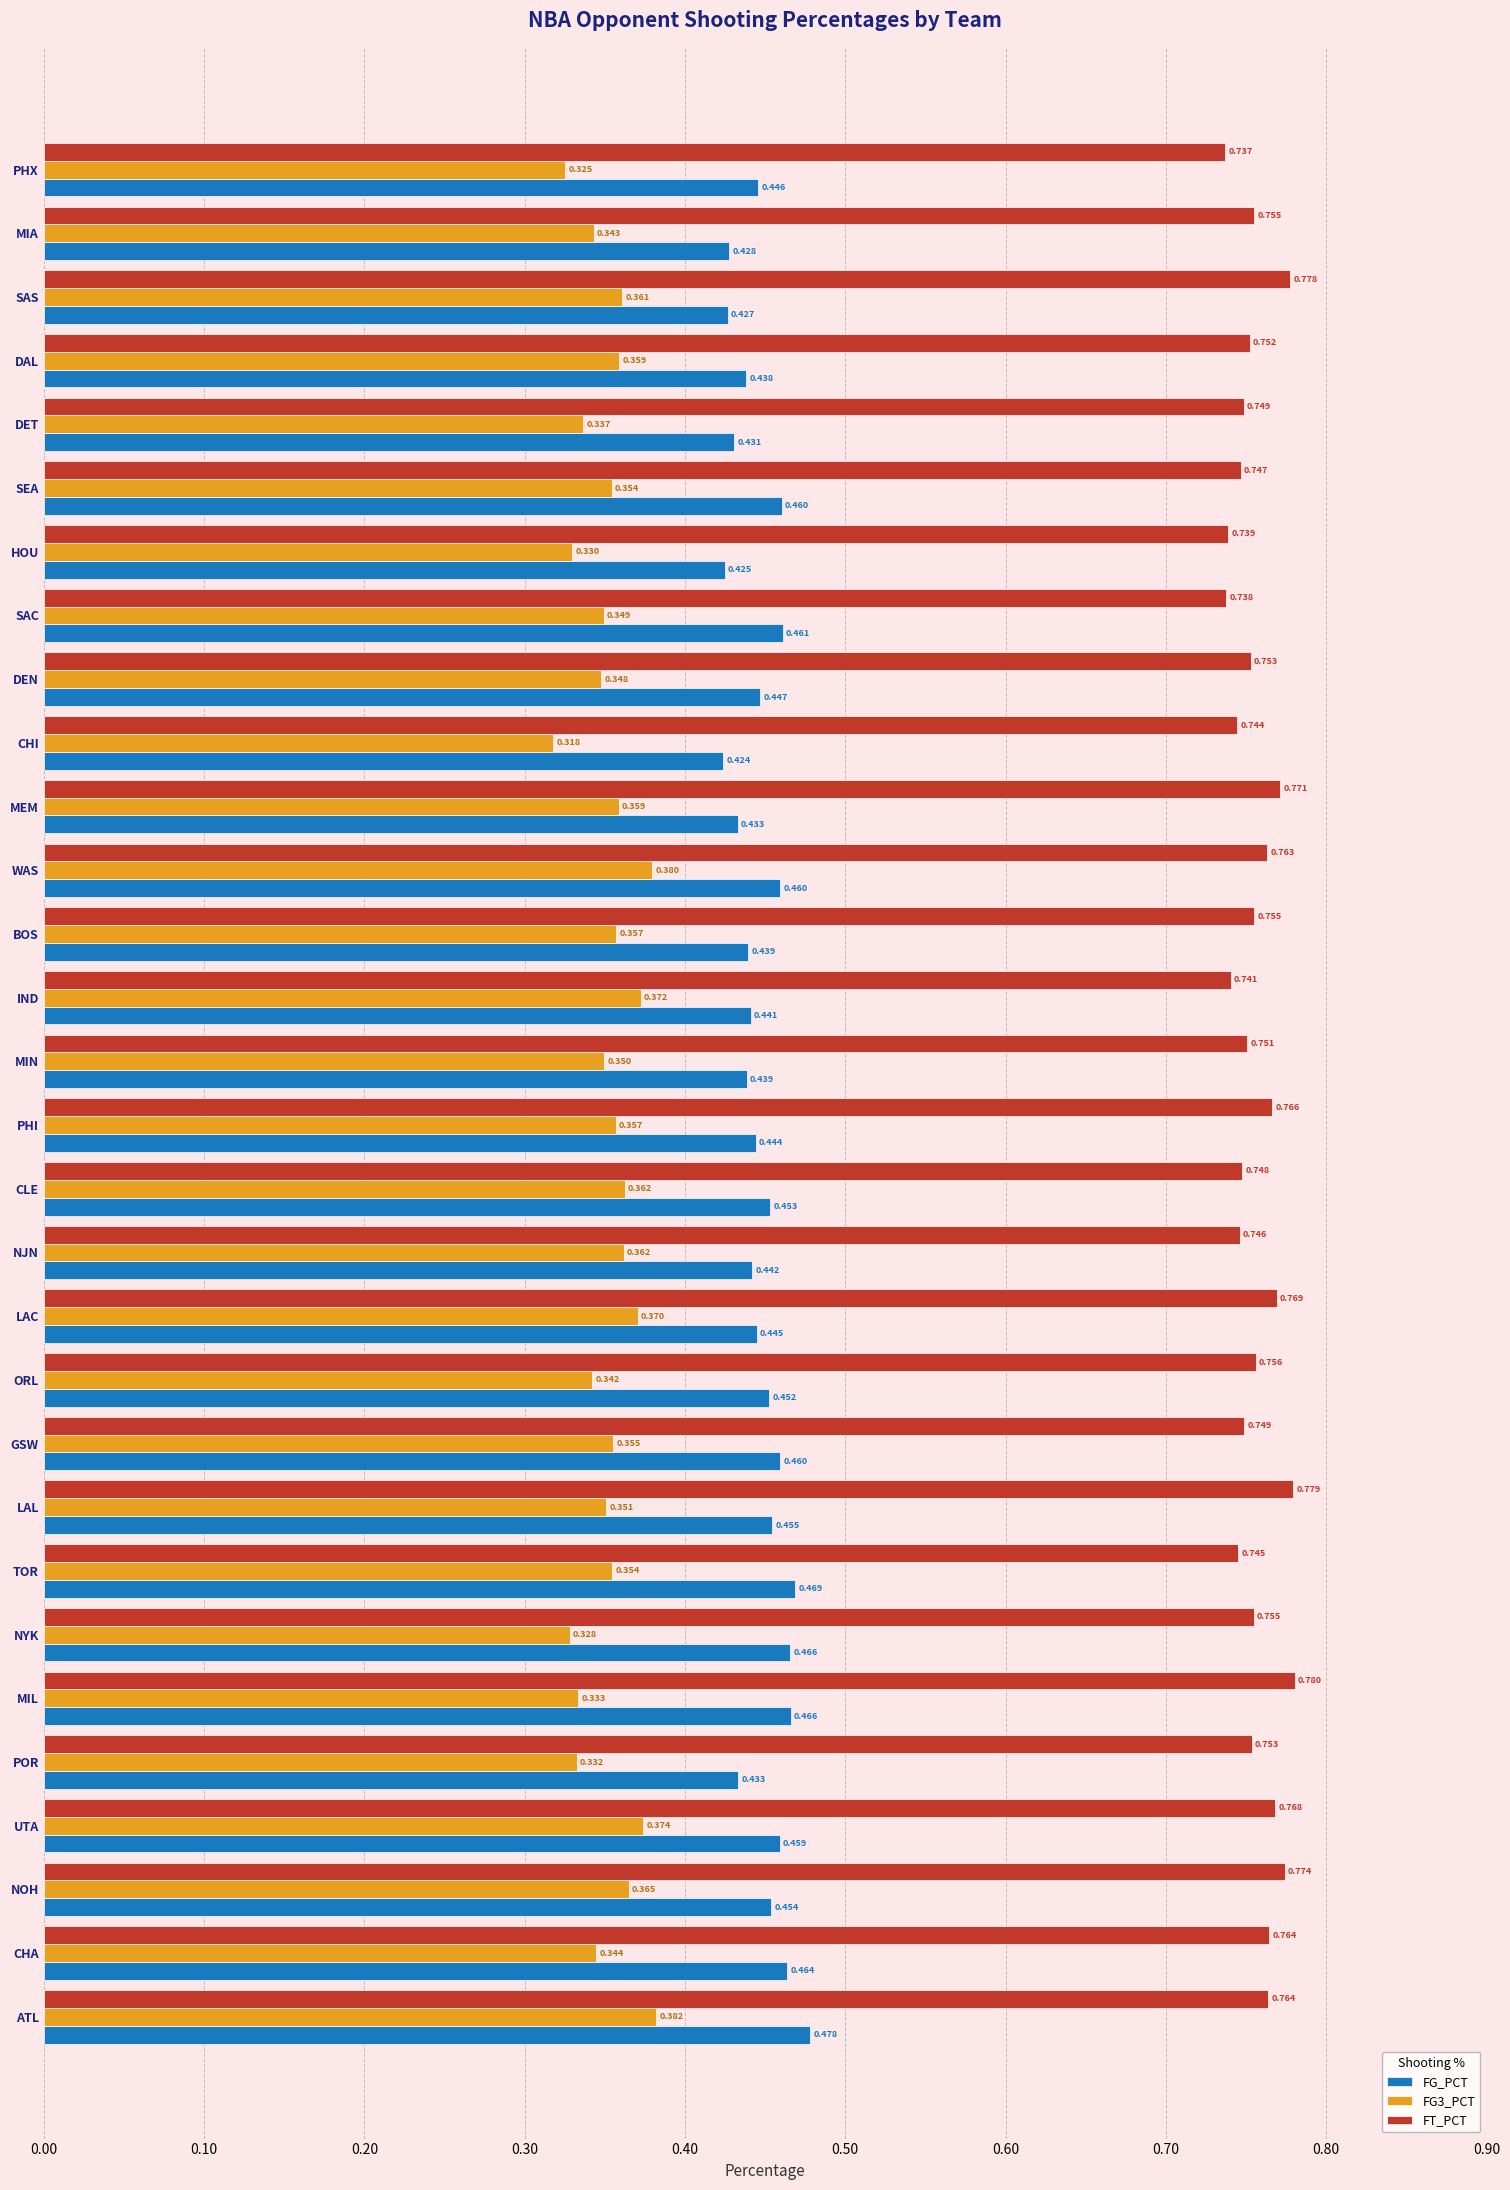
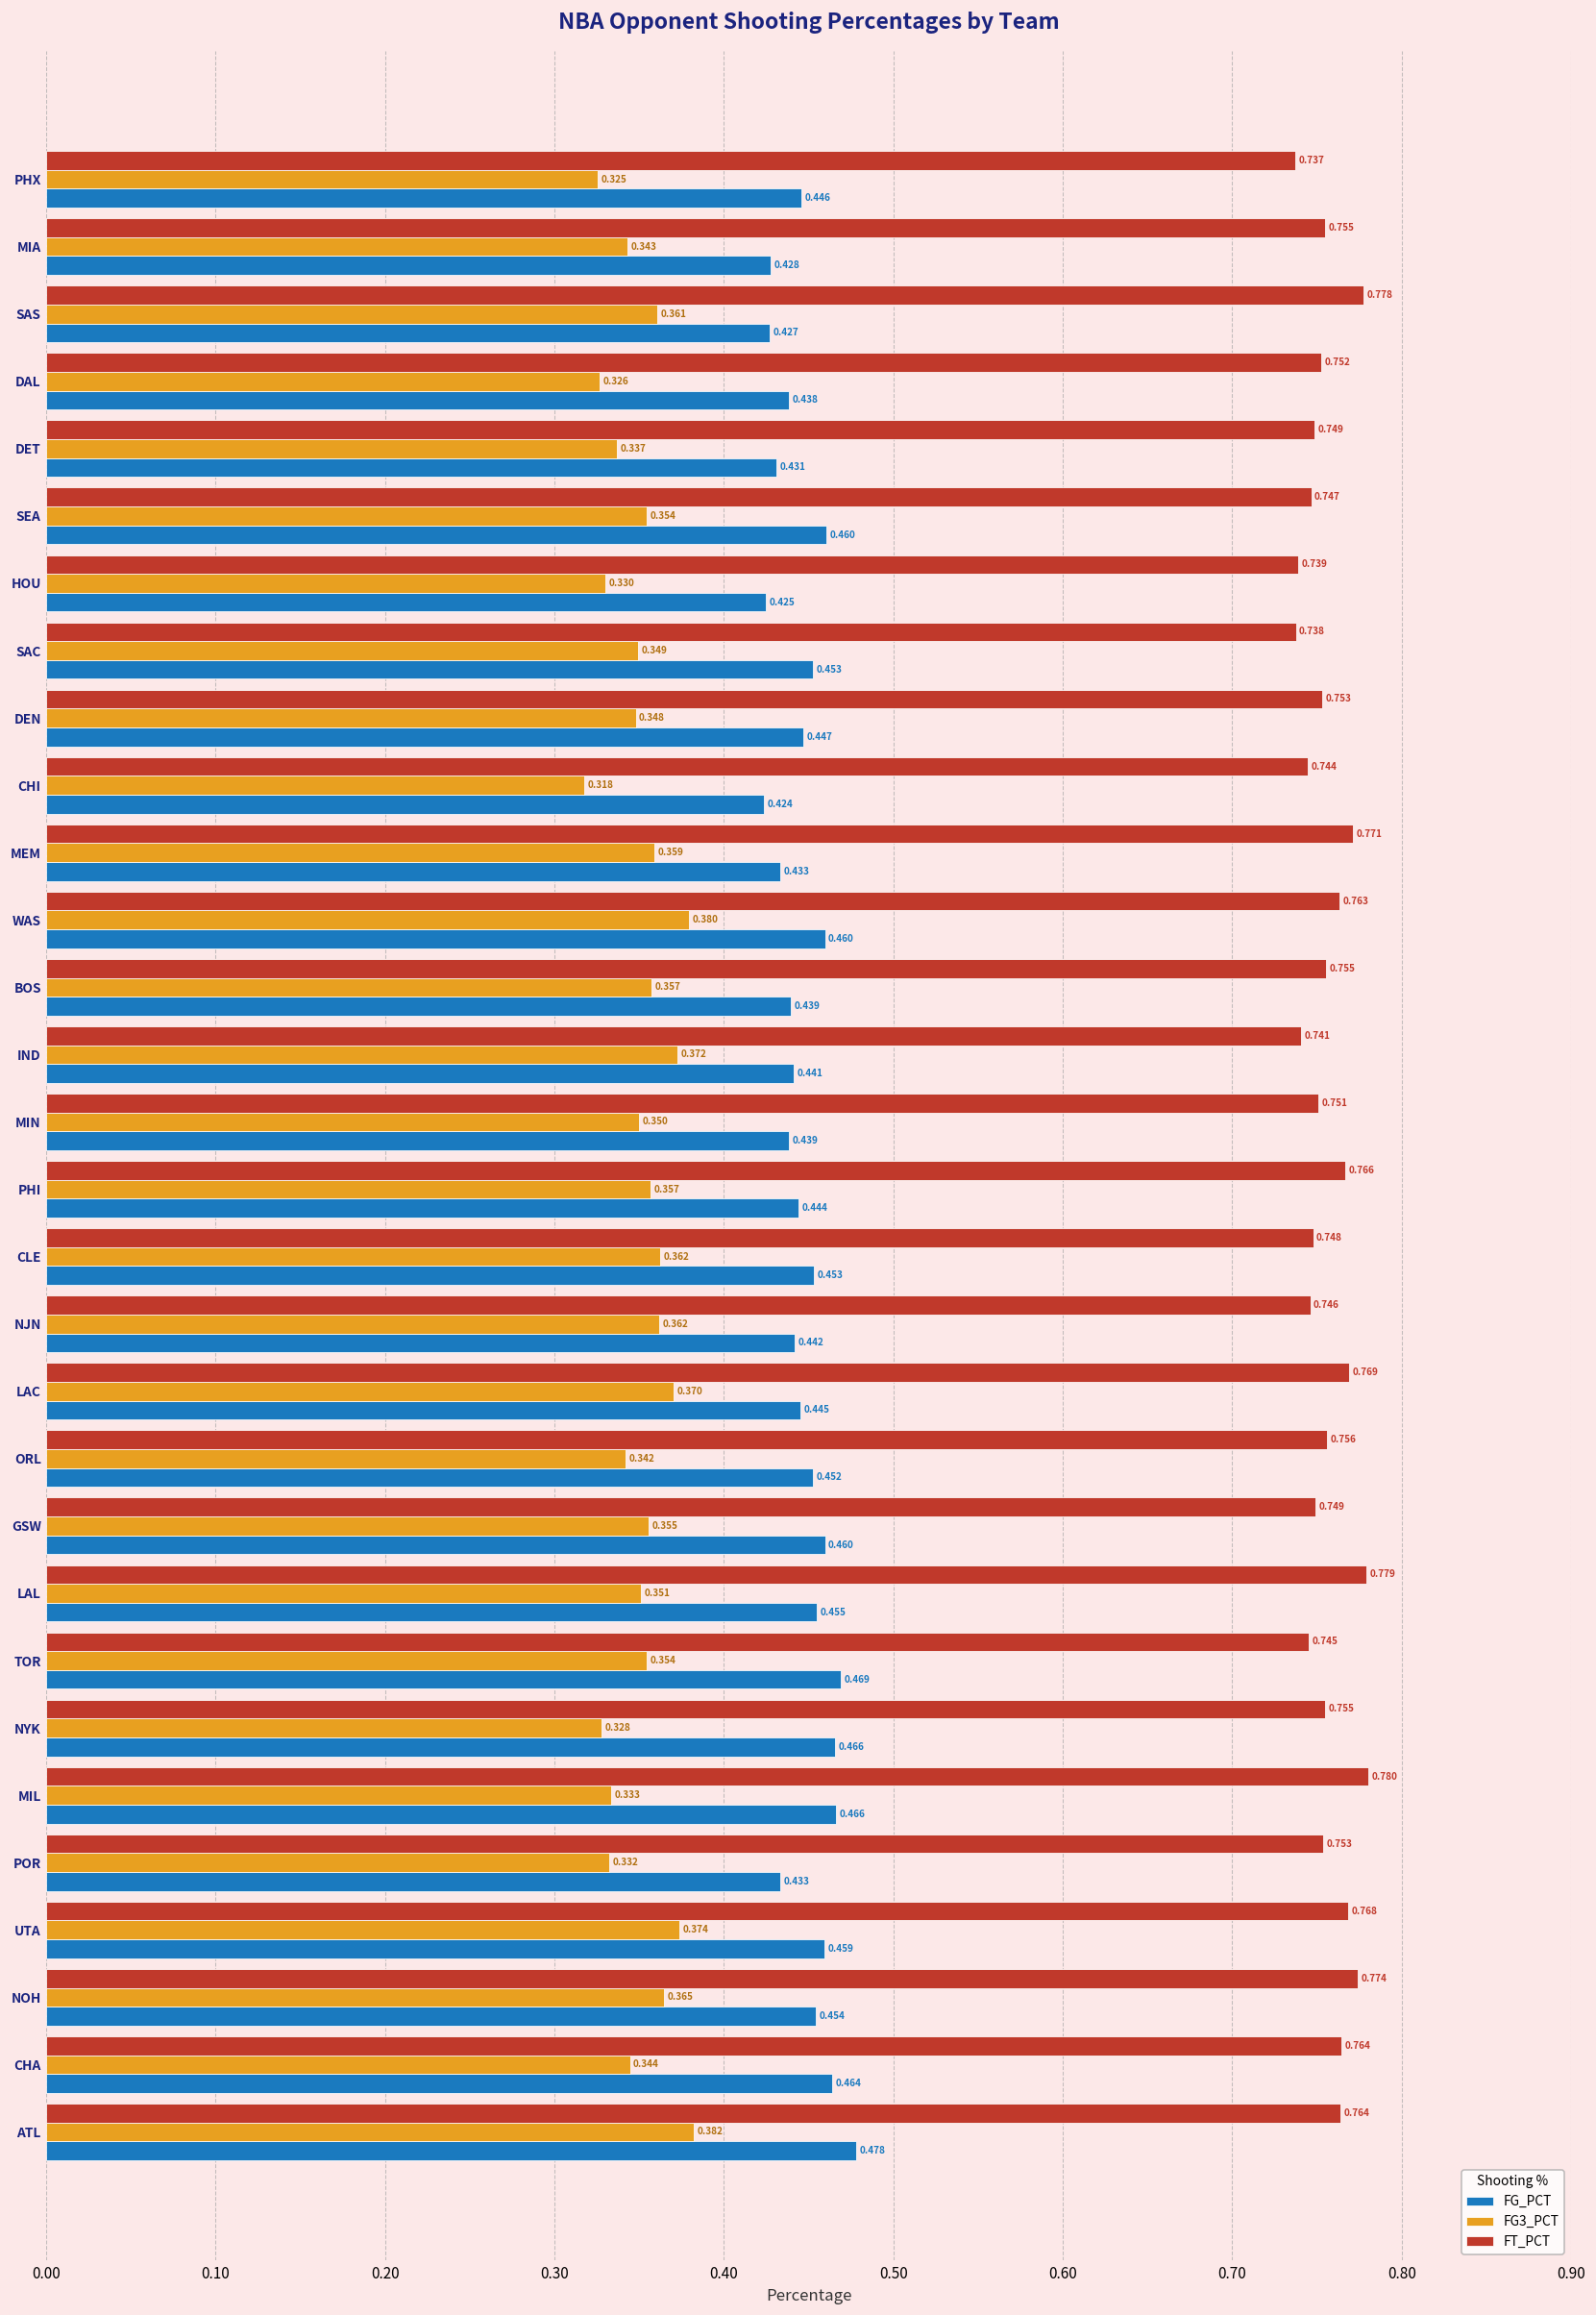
FG3_PCT, DAL: 0.359 -> 0.326
FG_PCT, SAC: 0.461 -> 0.453
